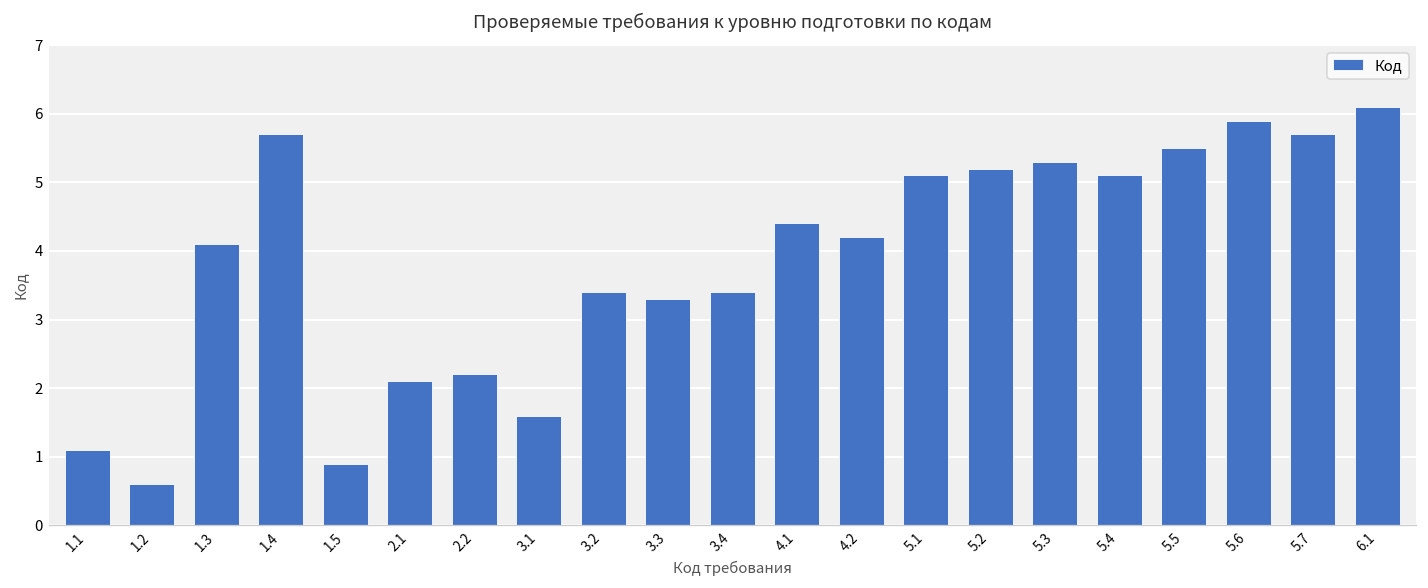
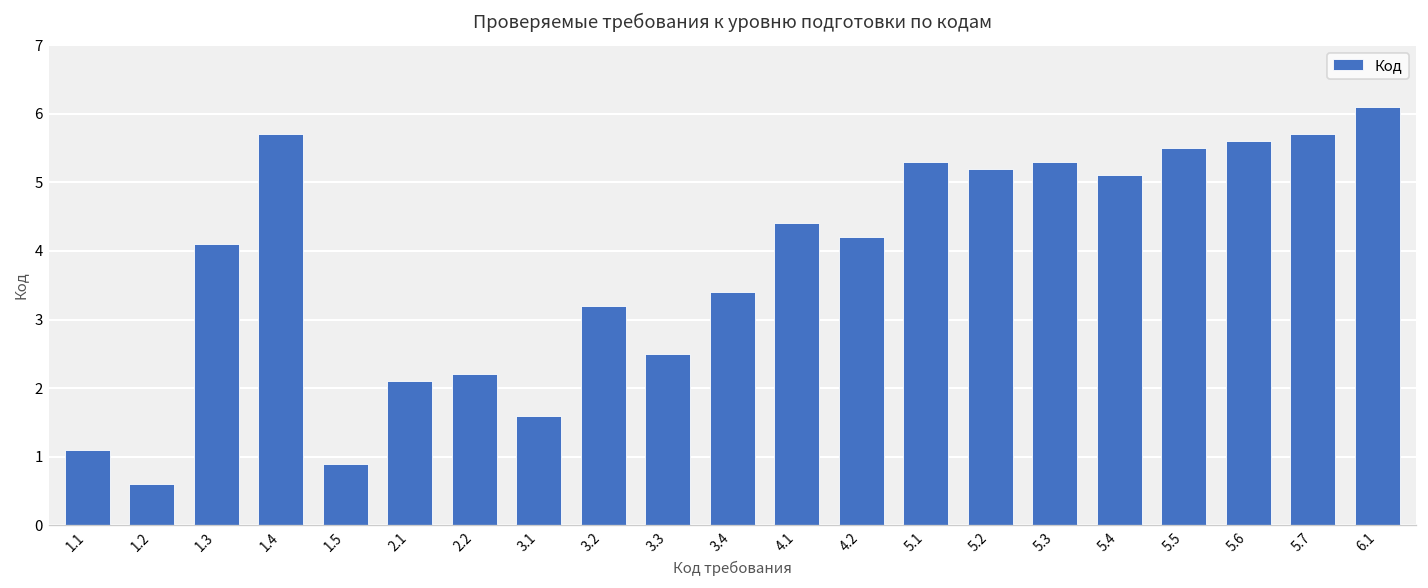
3.2: 3.4 -> 3.2
3.3: 3.3 -> 2.5
5.1: 5.1 -> 5.3
5.6: 5.9 -> 5.6
